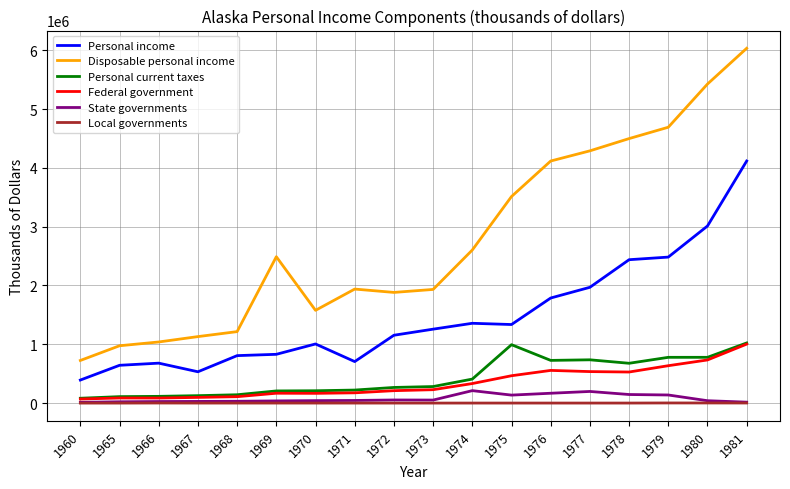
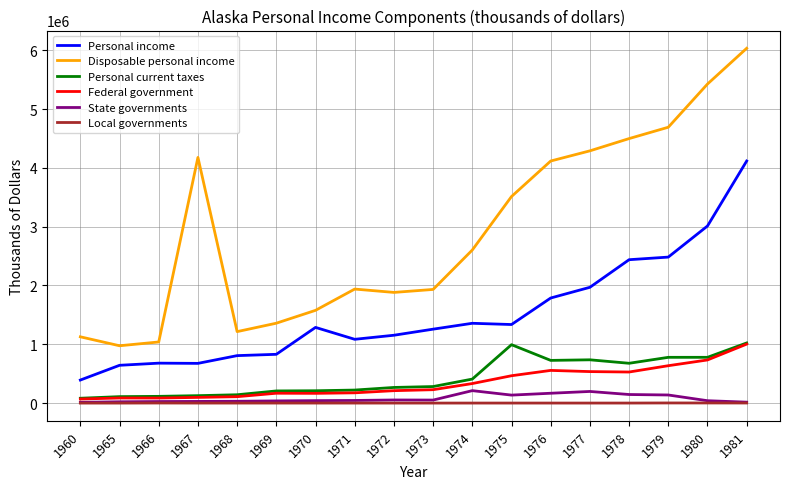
Disposable personal income, 1960: 700000 -> 1100000
Personal income, 1967: 500000 -> 700000
Disposable personal income, 1967: 1100000 -> 4200000
Disposable personal income, 1969: 2500000 -> 1400000
Personal income, 1970: 1000000 -> 1300000
Personal income, 1971: 700000 -> 1100000
